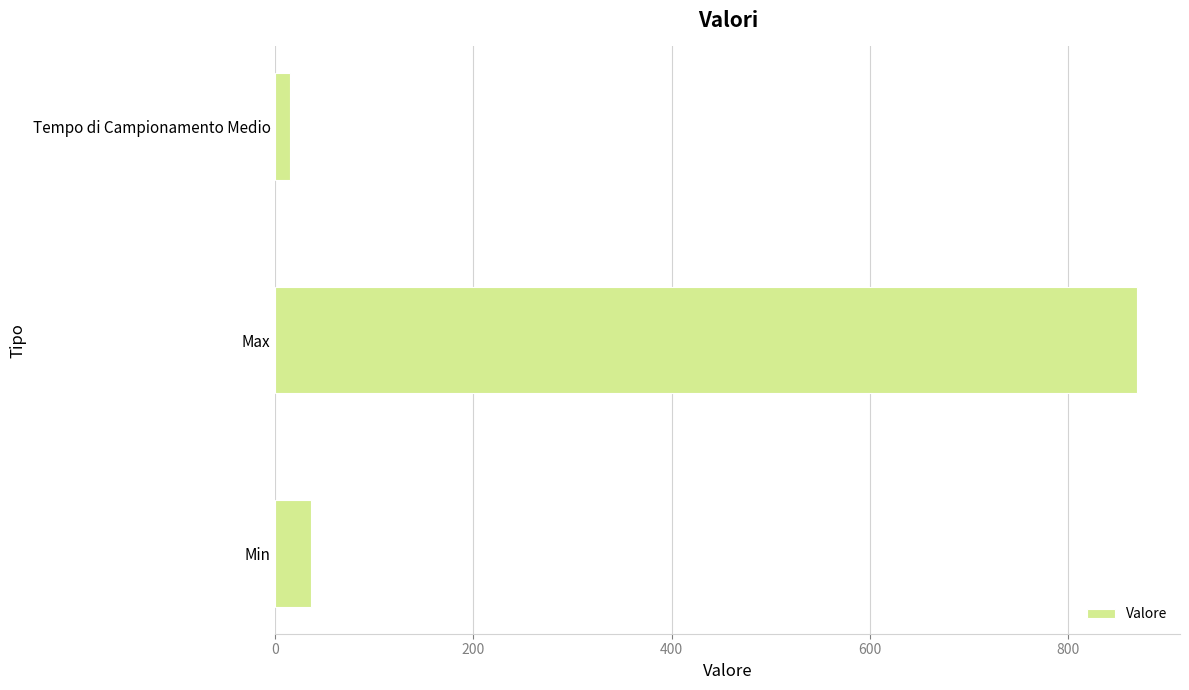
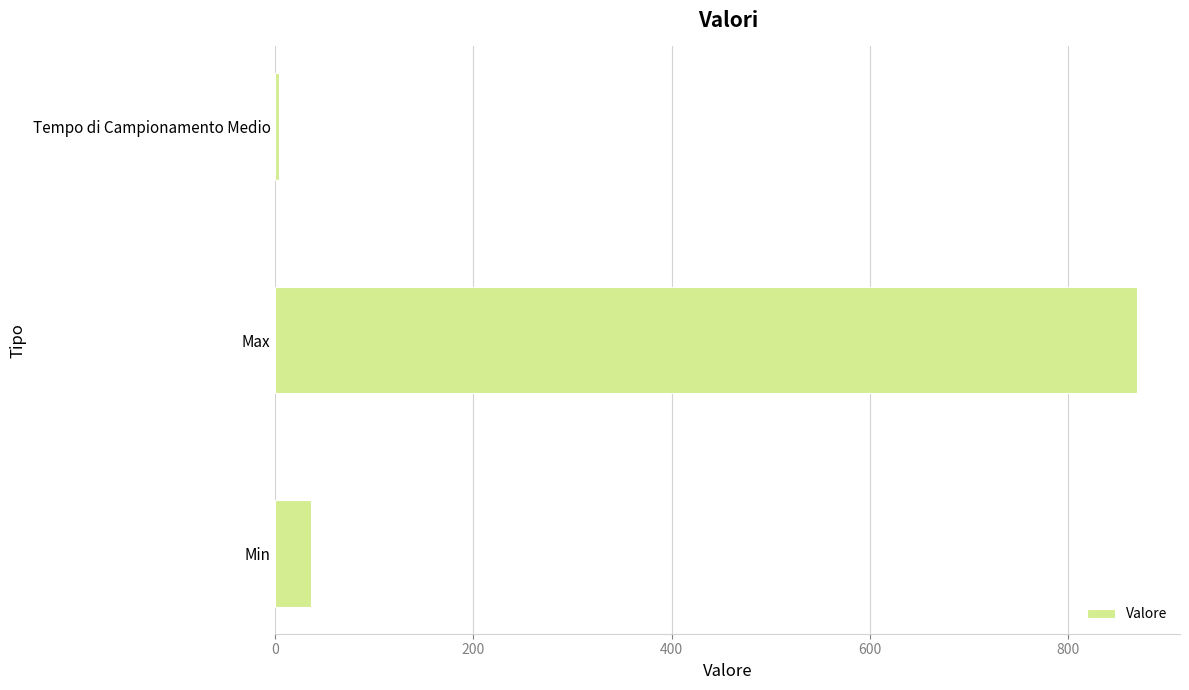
Tempo di Campionamento Medio: 20 -> 0
